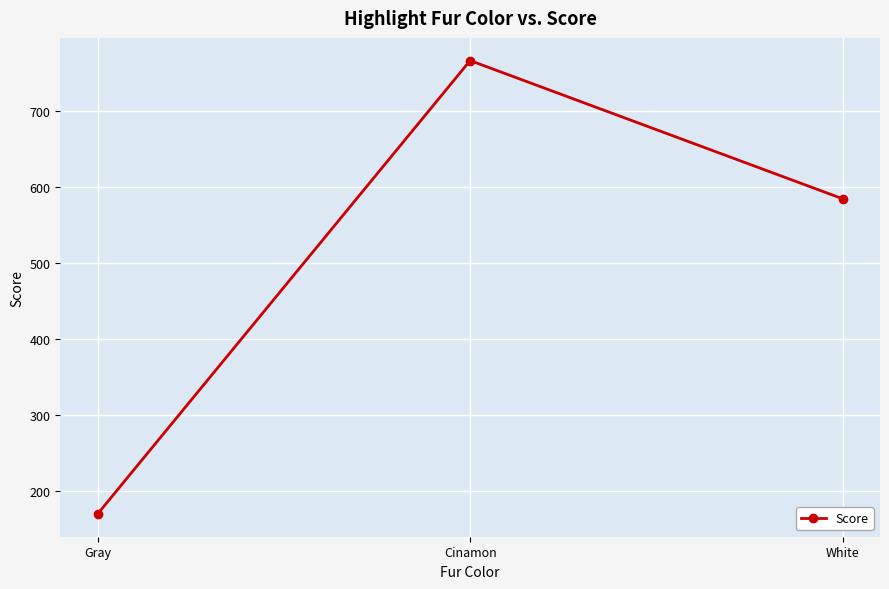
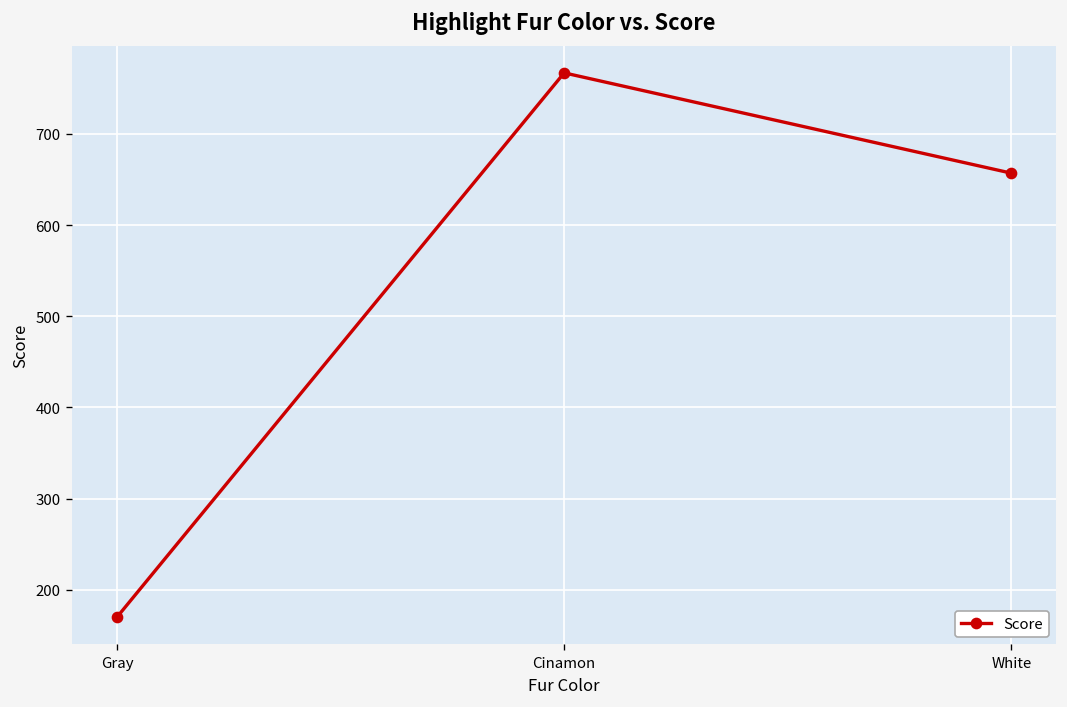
White: 590 -> 660
